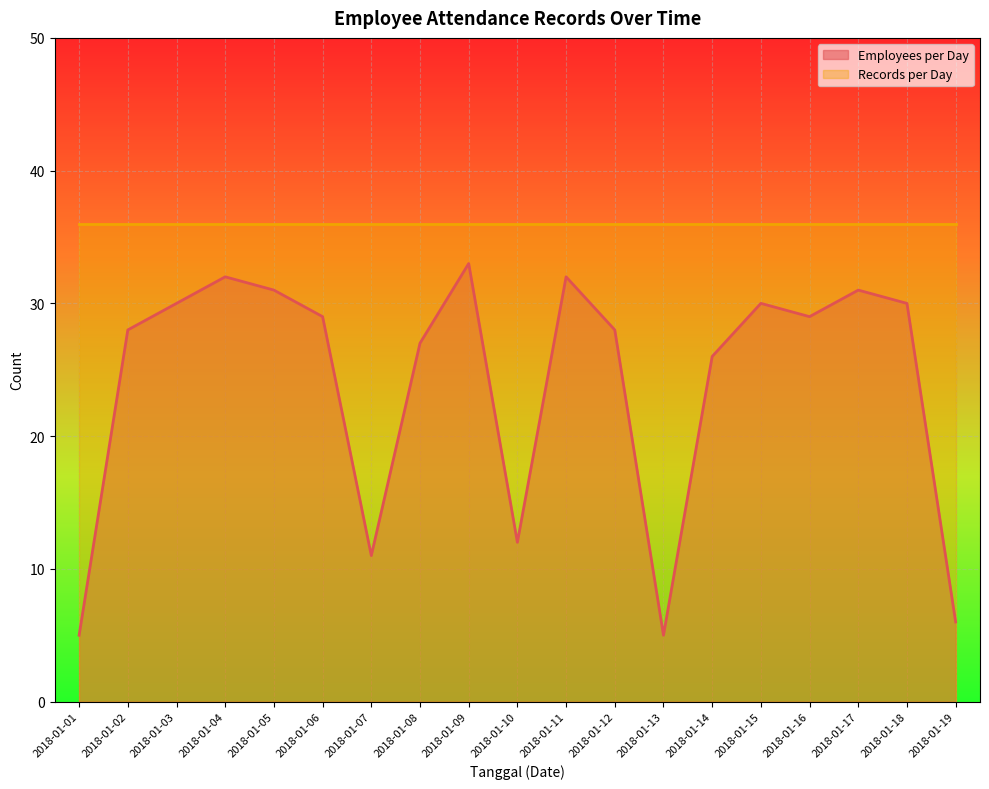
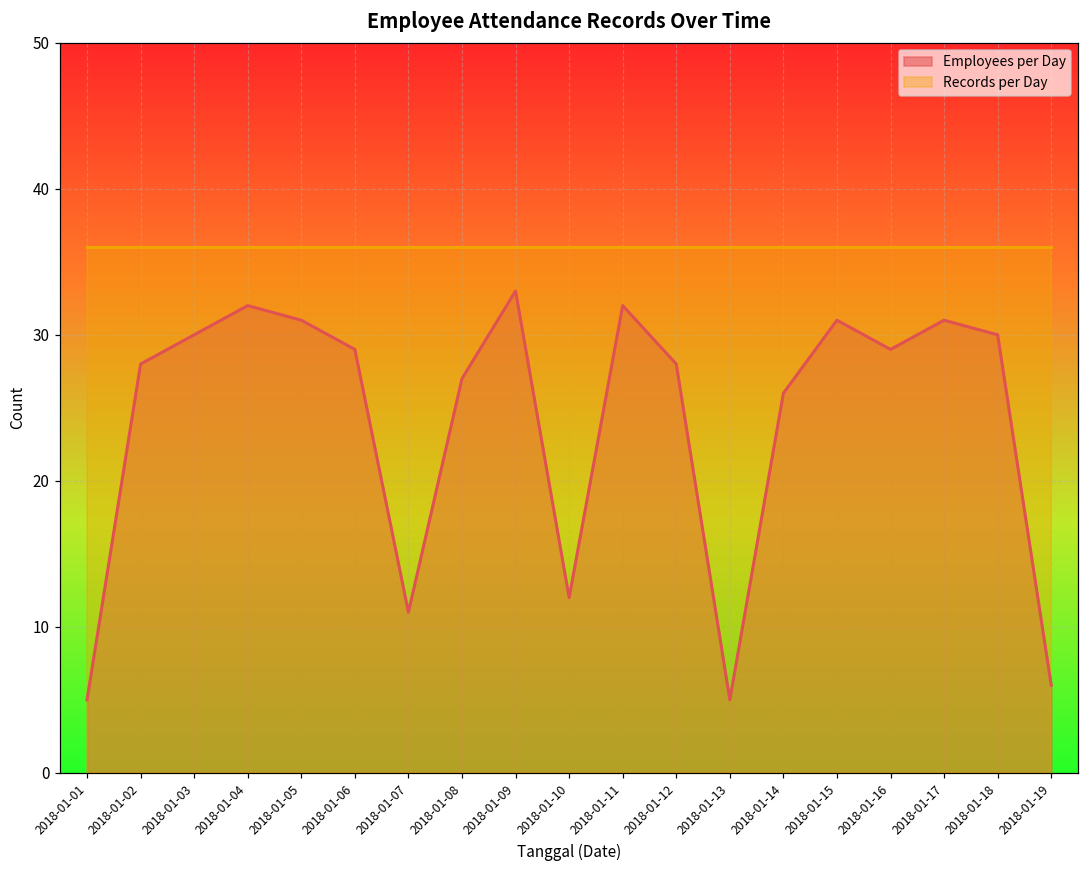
Employees per Day, 2018-01-15: 30 -> 31
